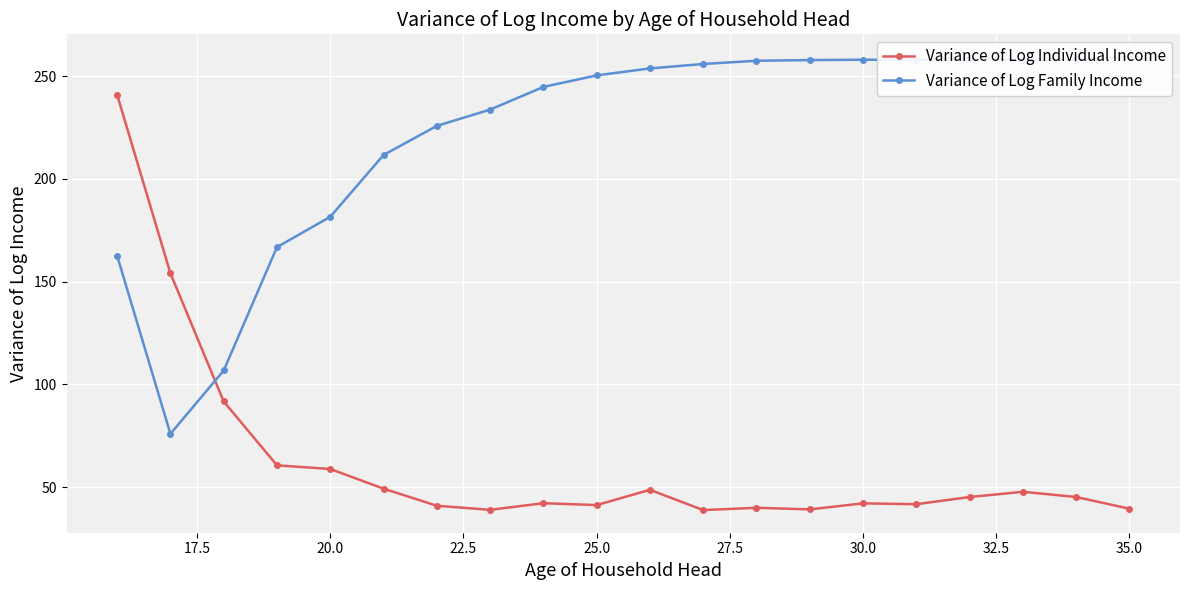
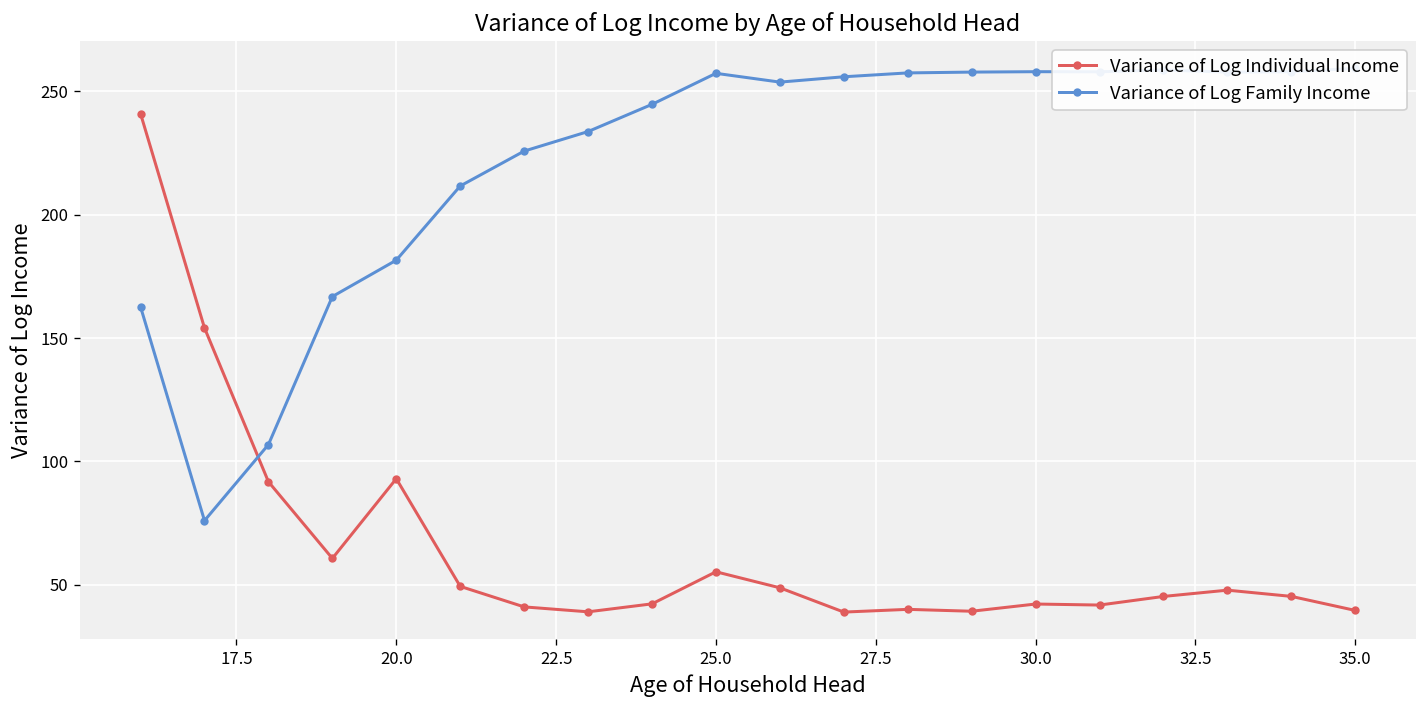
Variance of Log Individual Income, 20.0: 59 -> 93
Variance of Log Individual Income, 25.0: 41 -> 55
Variance of Log Family Income, 25.0: 250 -> 257
